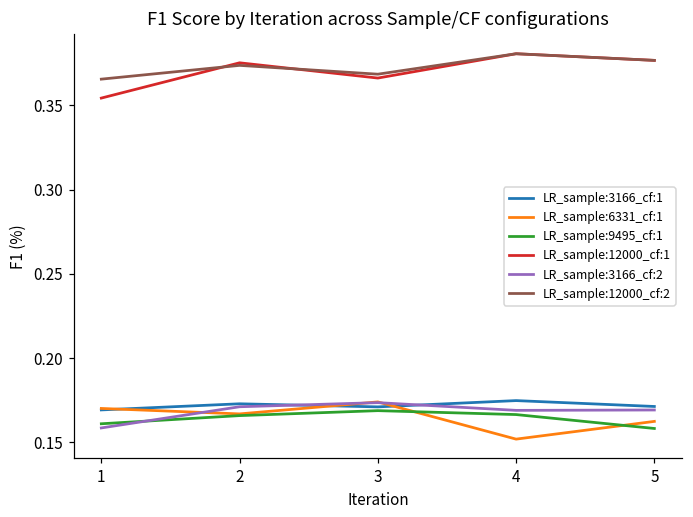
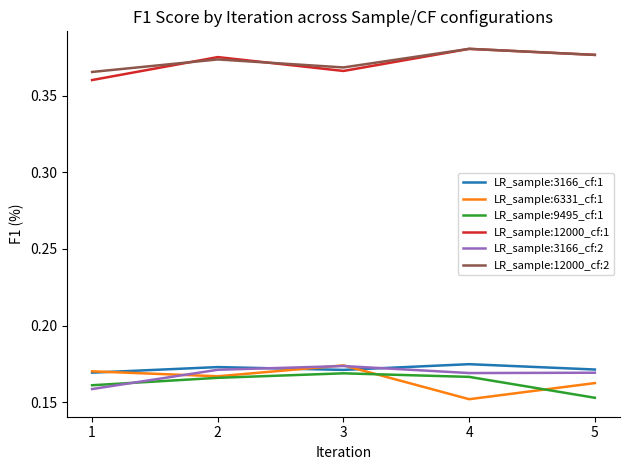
LR_sample:12000_cf:1, 1: 0.354 -> 0.360
LR_sample:9495_cf:1, 5: 0.158 -> 0.153
